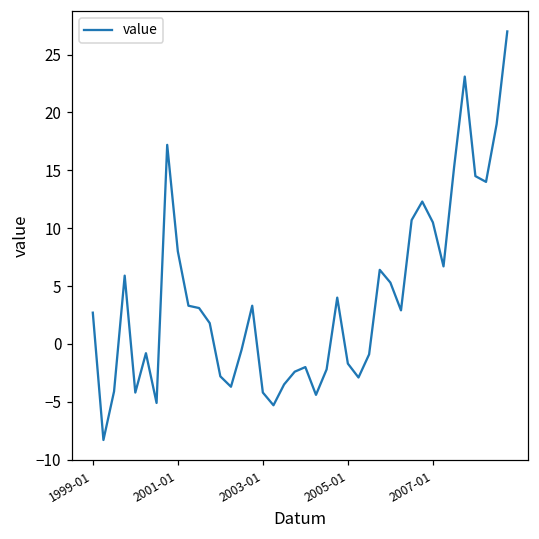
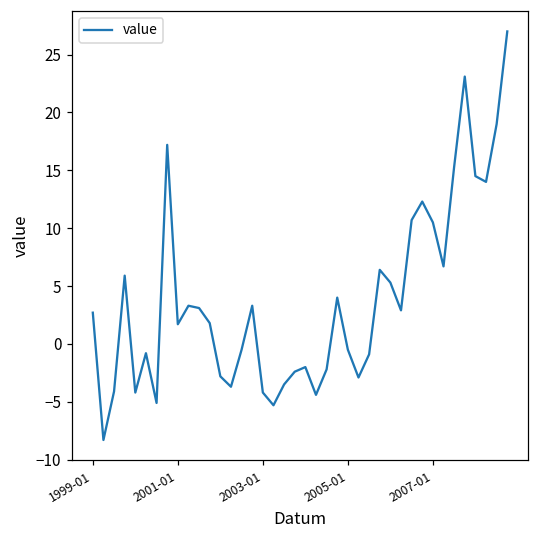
2001-01: 8.0 -> 1.7
2005-01: -1.7 -> -0.5
